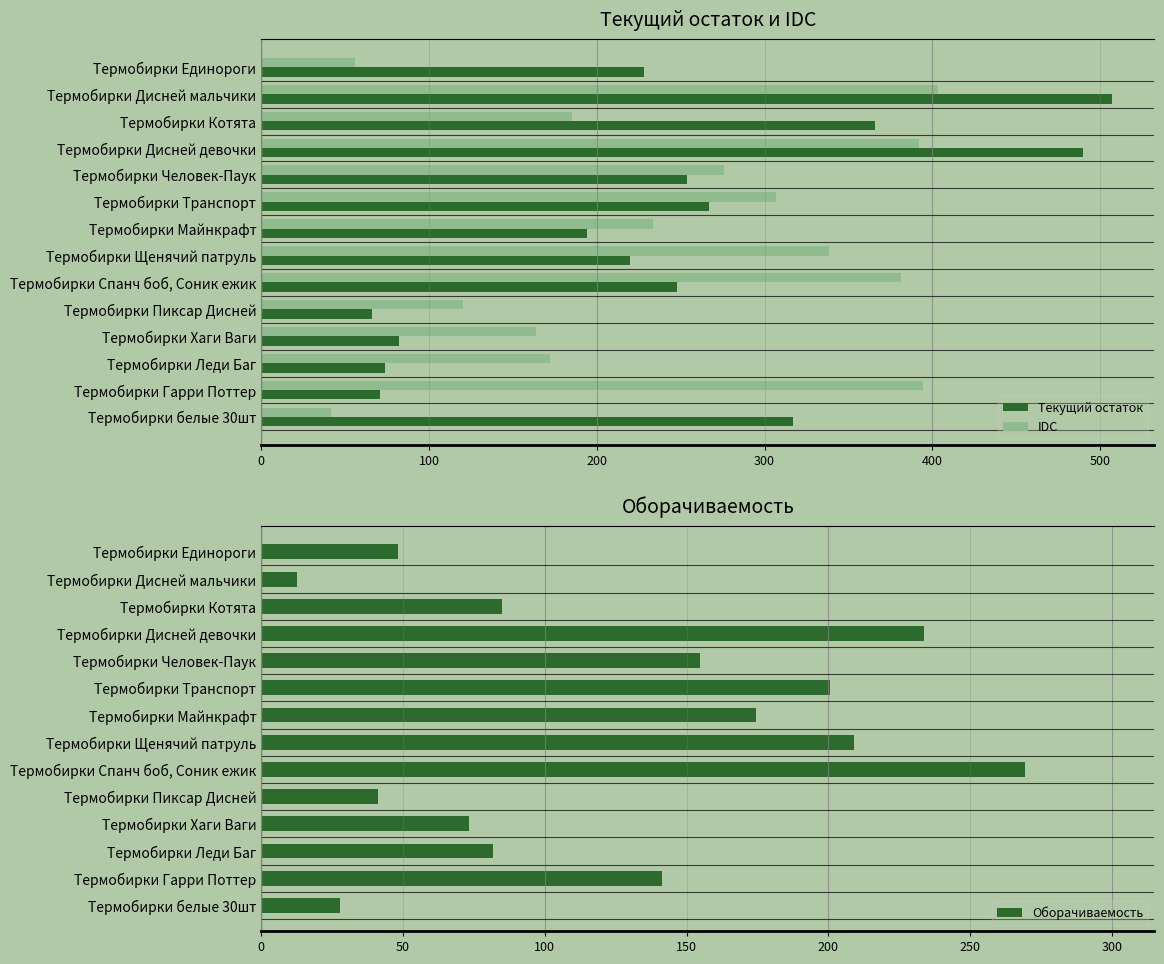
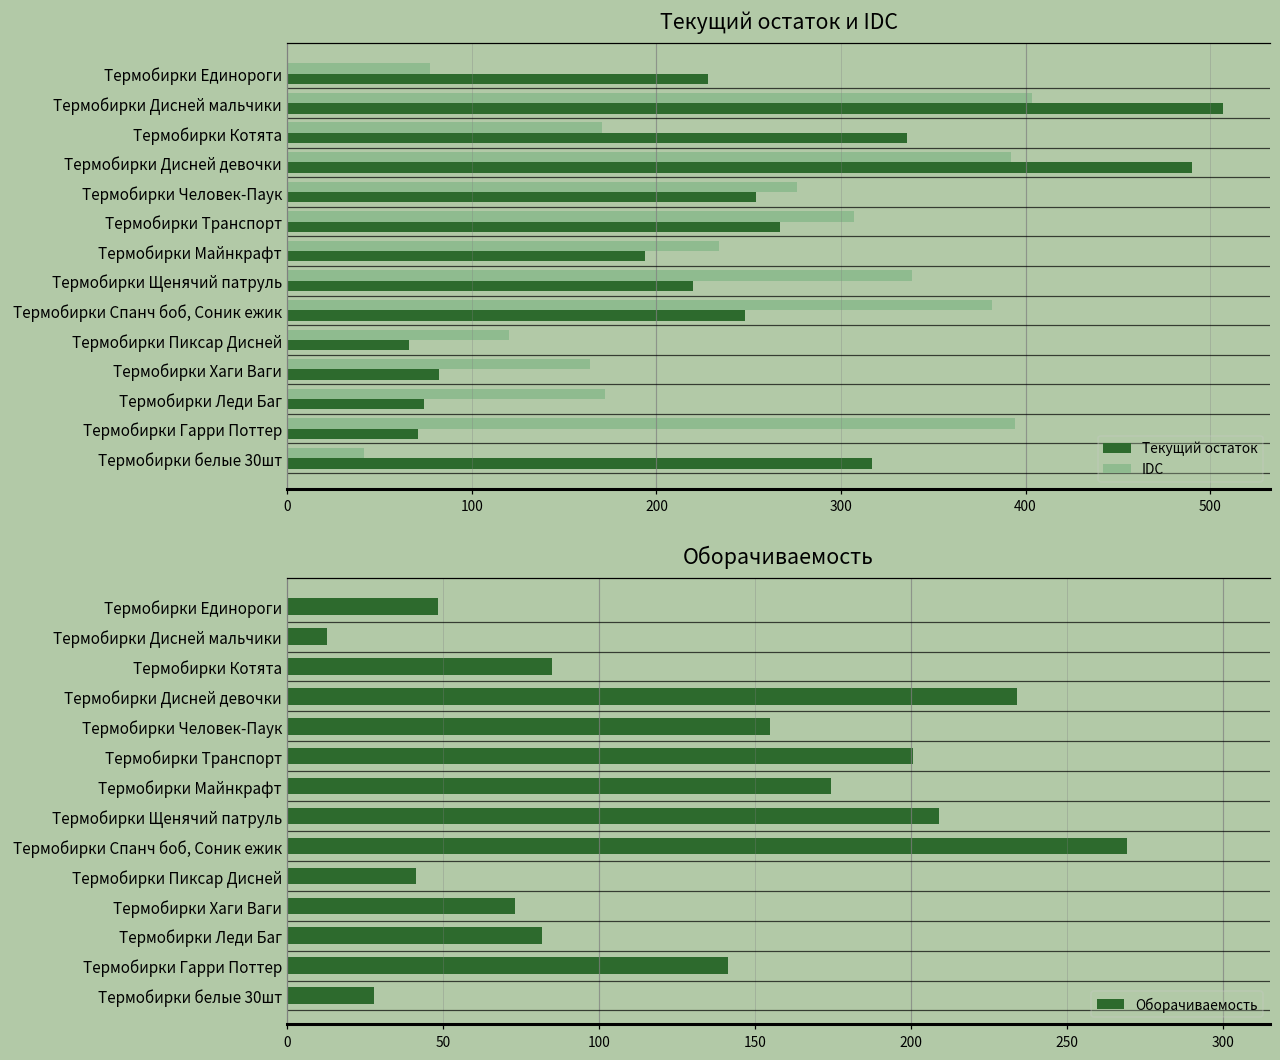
Текущий остаток и IDC, IDC, Термобирки Единороги: 56 -> 77
Текущий остаток и IDC, IDC, Термобирки Котята: 185 -> 171
Текущий остаток и IDC, Текущий остаток, Термобирки Котята: 366 -> 336
